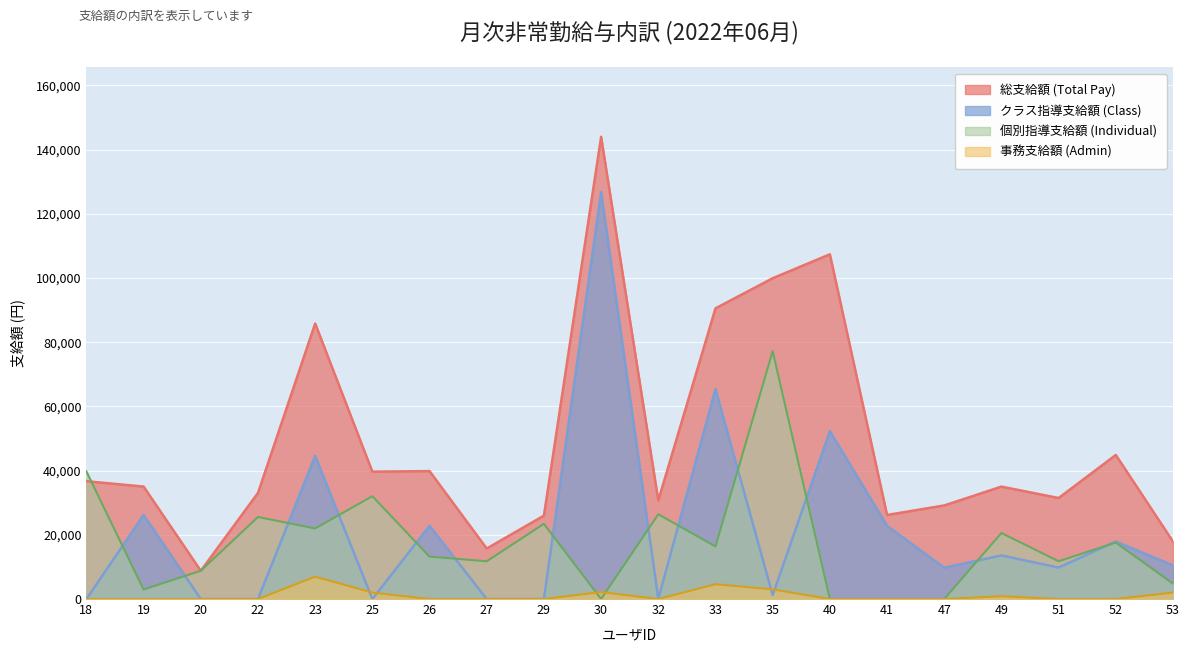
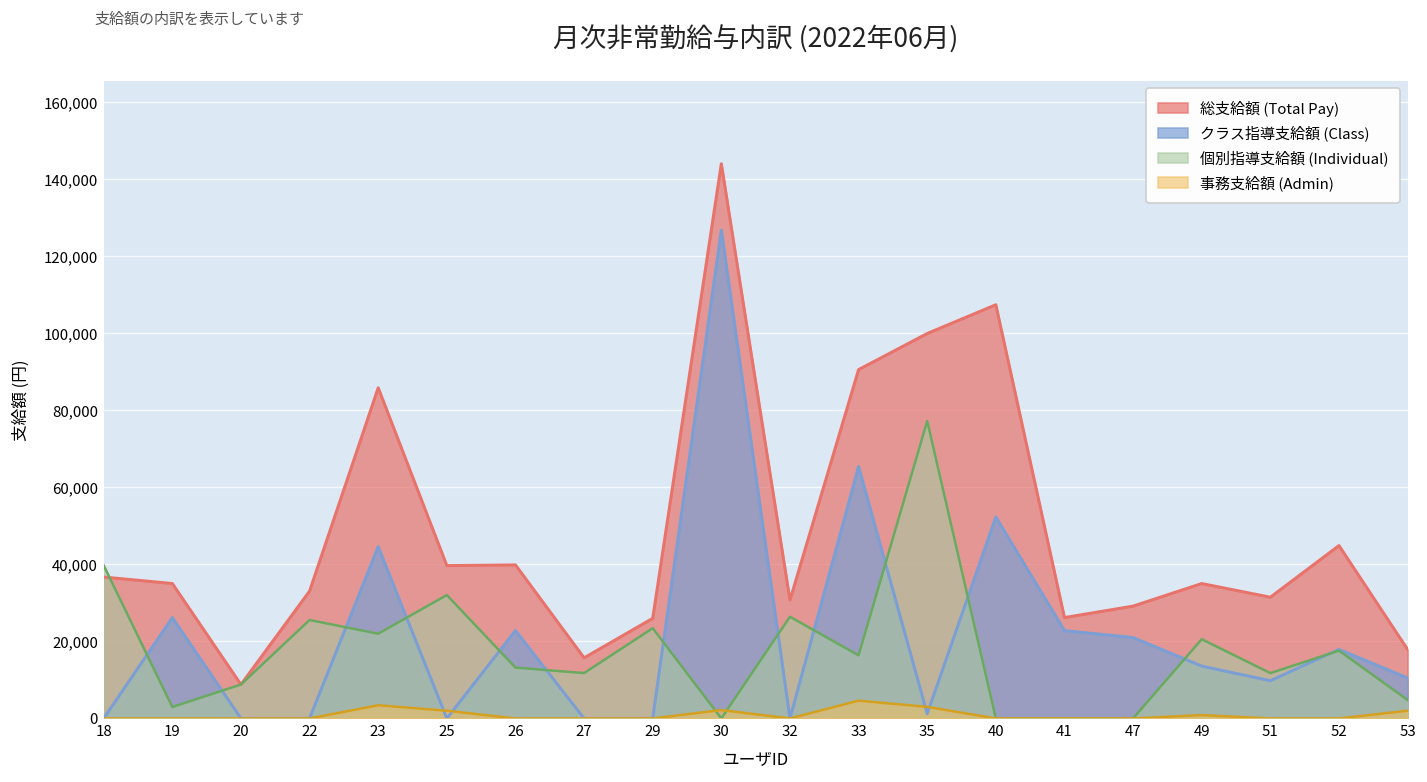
事務支給額 (Admin), 23: 7,000 -> 3,000
クラス指導支給額 (Class), 47: 10,000 -> 21,000
